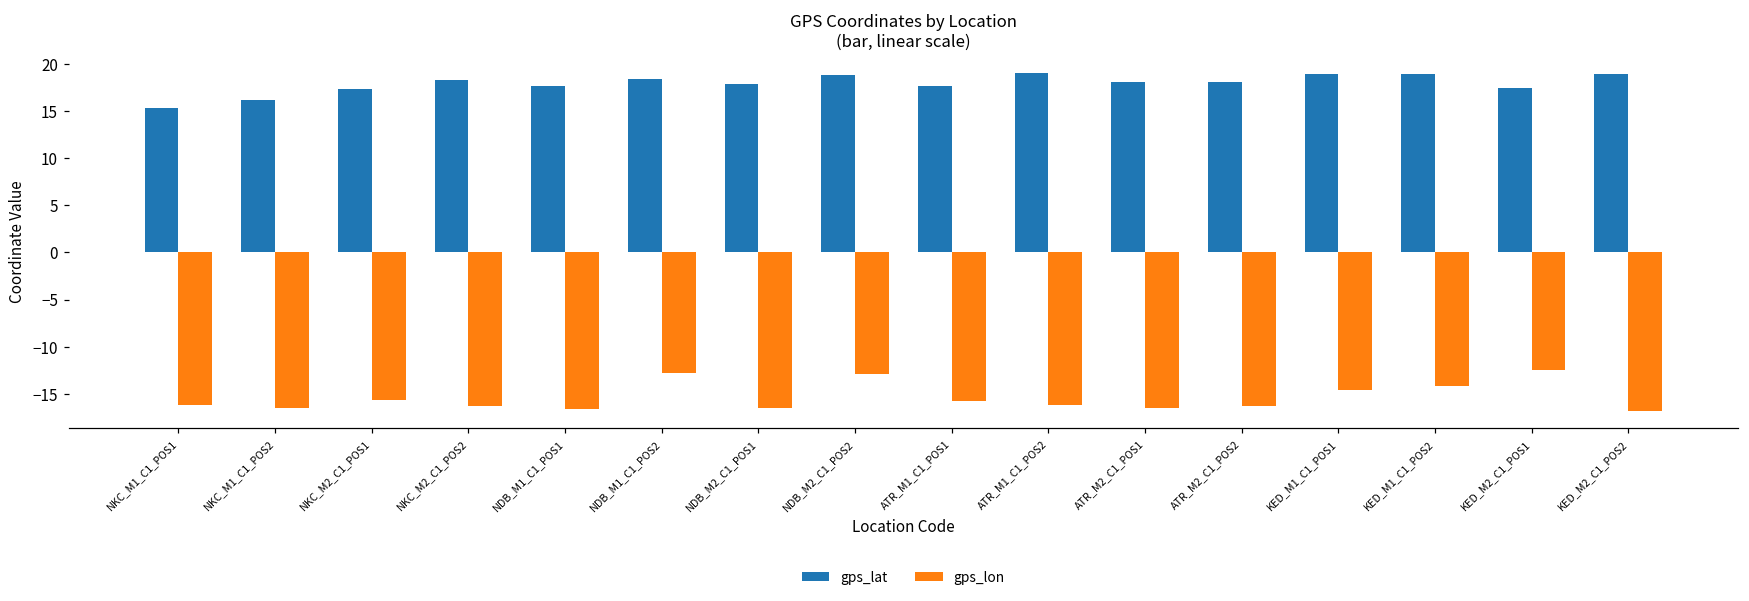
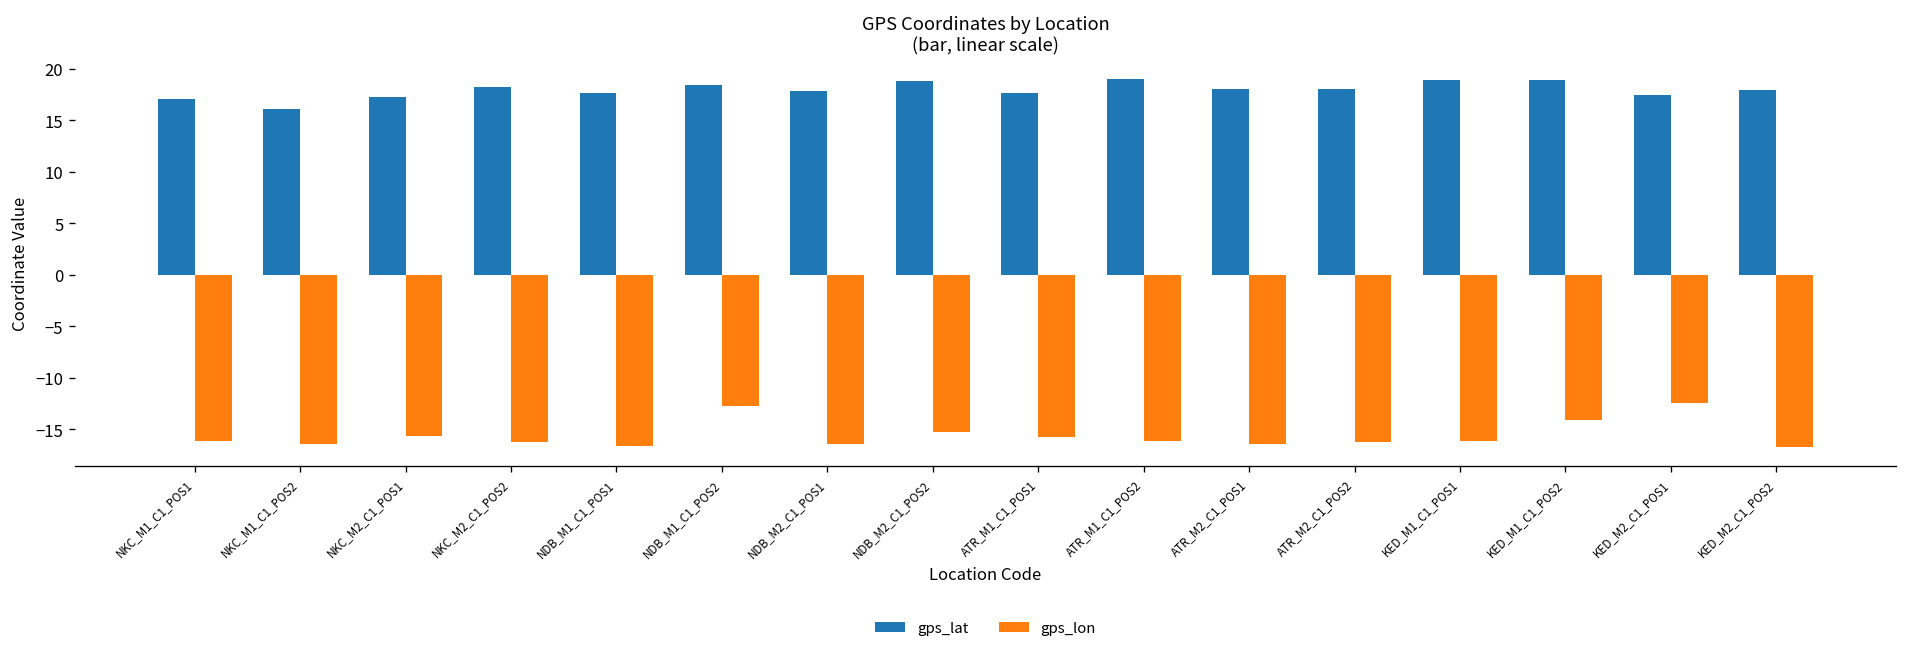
gps_lat, NKC_M1_C1_POS1: 15 -> 17
gps_lon, NDB_M2_C1_POS2: -13 -> -15
gps_lon, KED_M1_C1_POS1: -15 -> -16
gps_lat, KED_M2_C1_POS2: 19 -> 18
